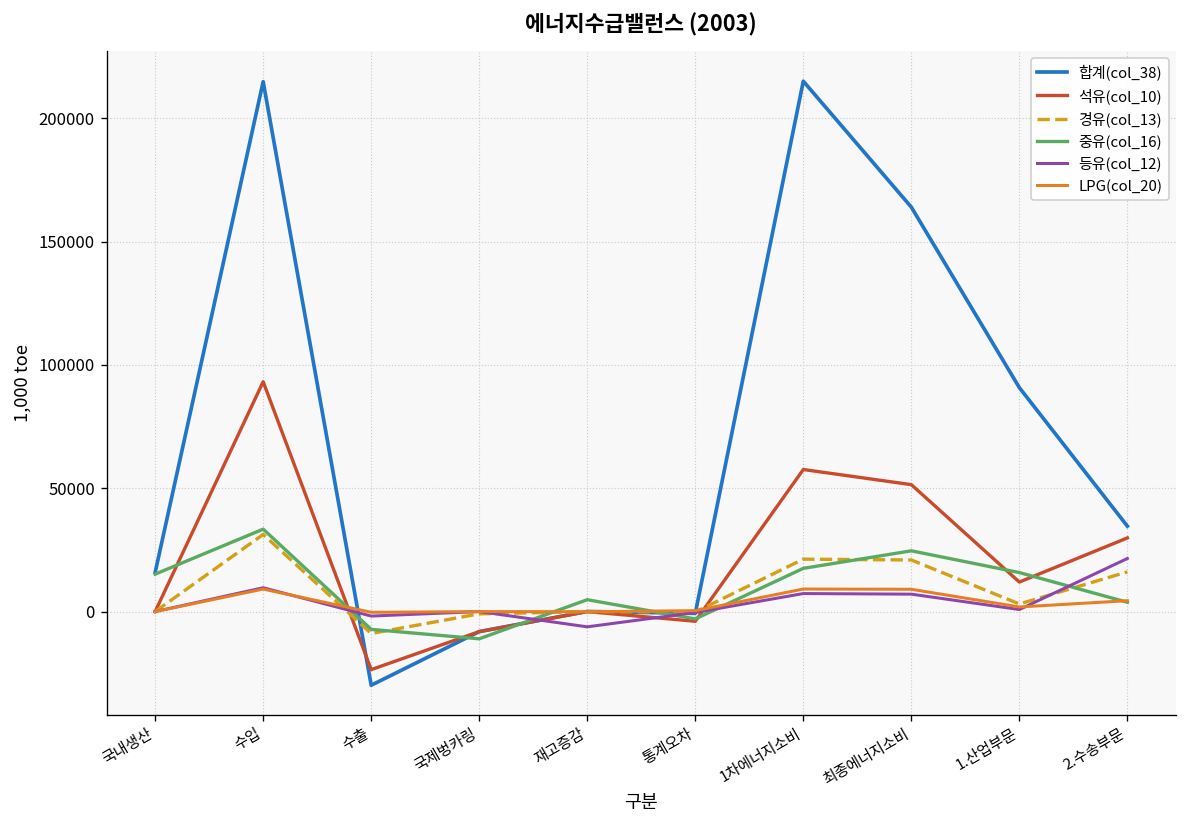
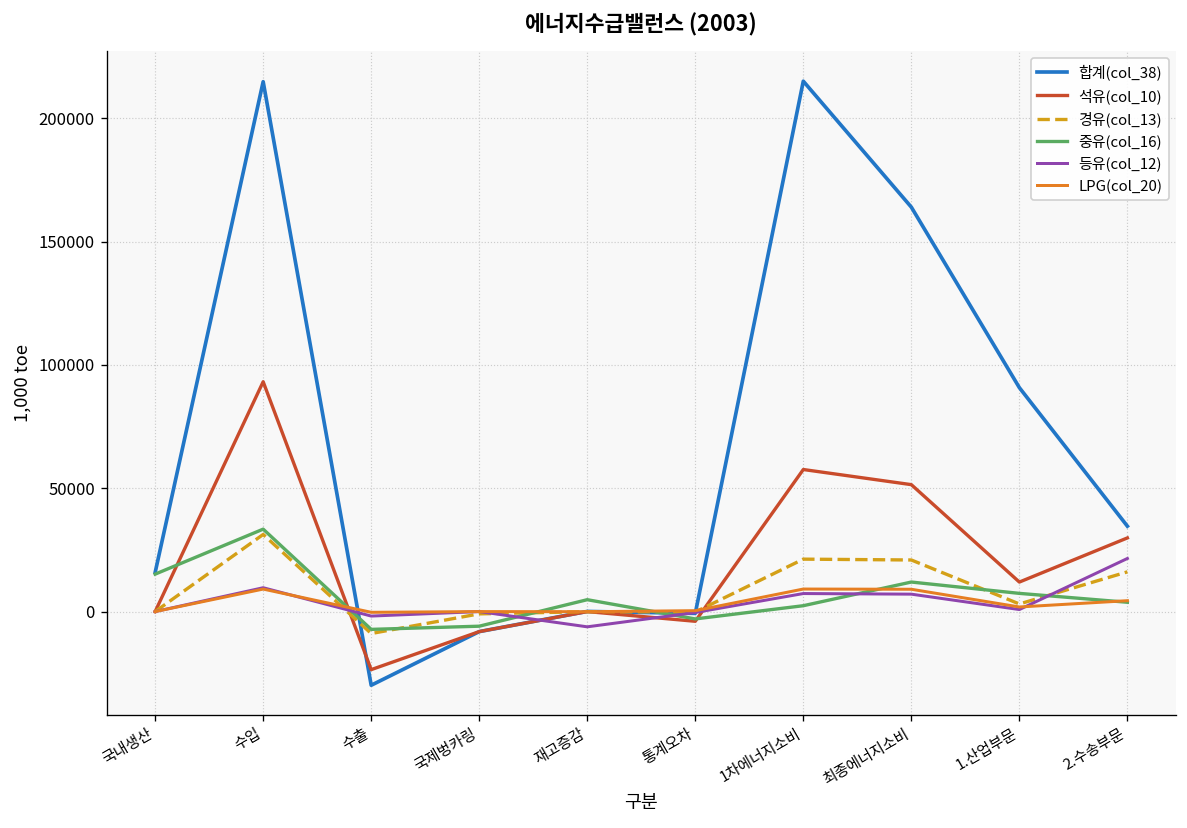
중유(col_16), 국제벙카링: -11000 -> -6000
중유(col_16), 1차에너지소비: 18000 -> 2000
중유(col_16), 최종에너지소비: 25000 -> 12000
중유(col_16), 1.산업부문: 16000 -> 7000
